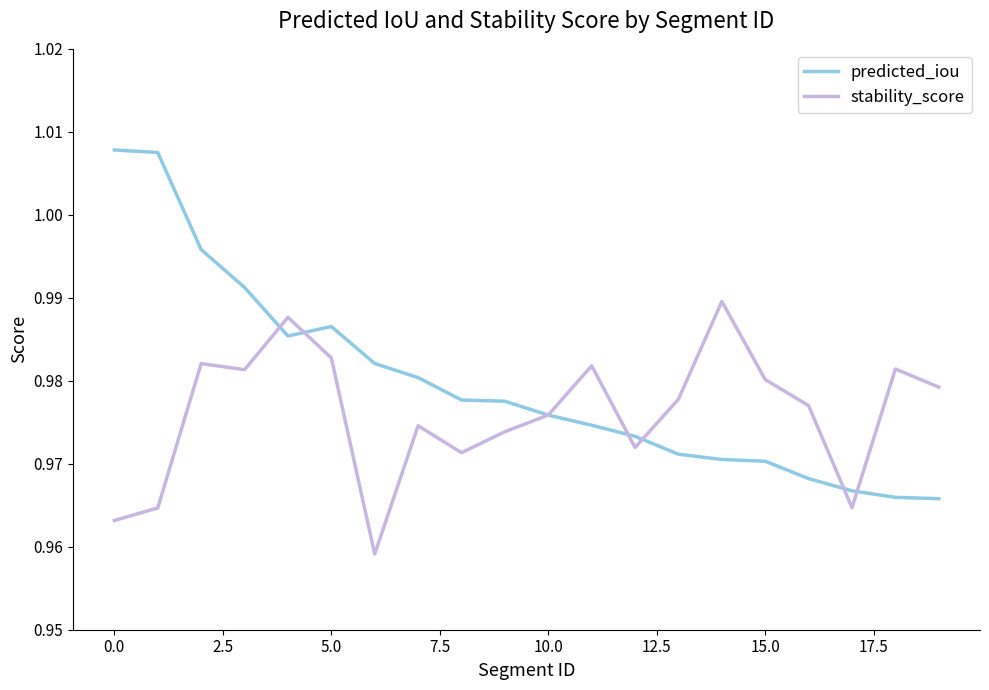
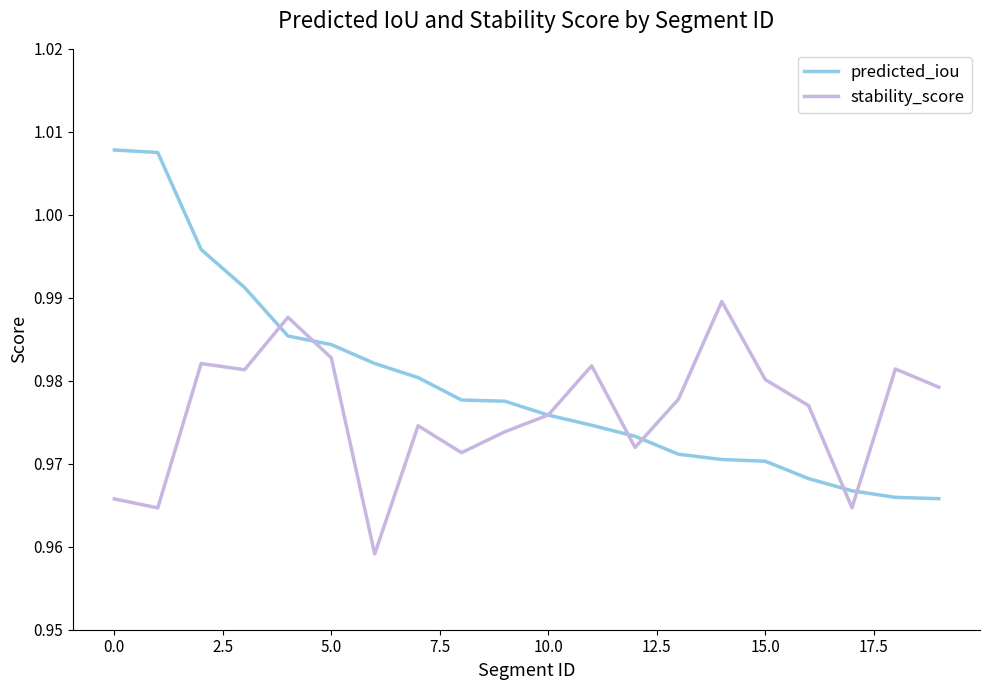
stability_score, 0.0: 0.963 -> 0.966
predicted_iou, 5.0: 0.987 -> 0.984
